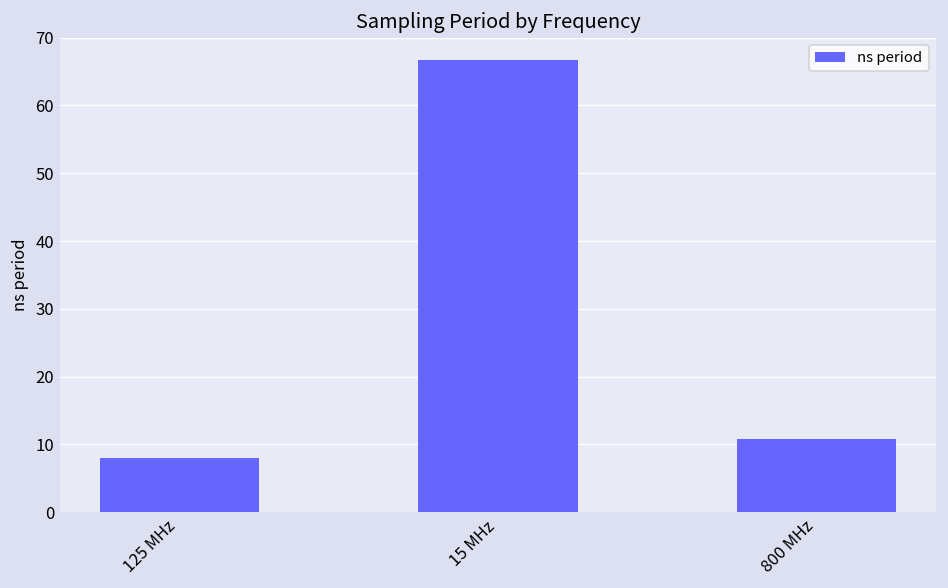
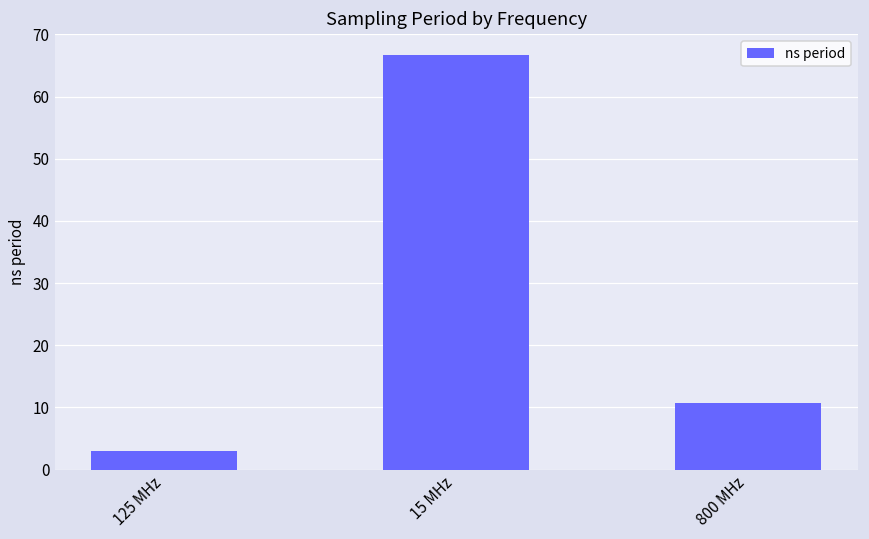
125 MHz: 8 -> 3
